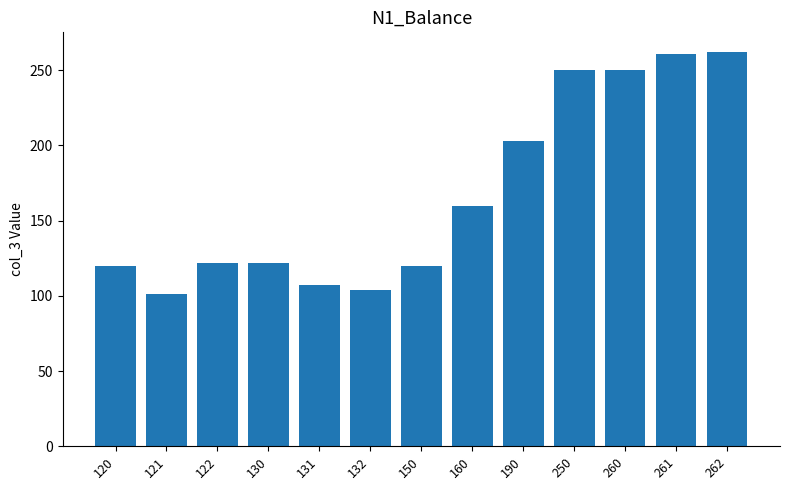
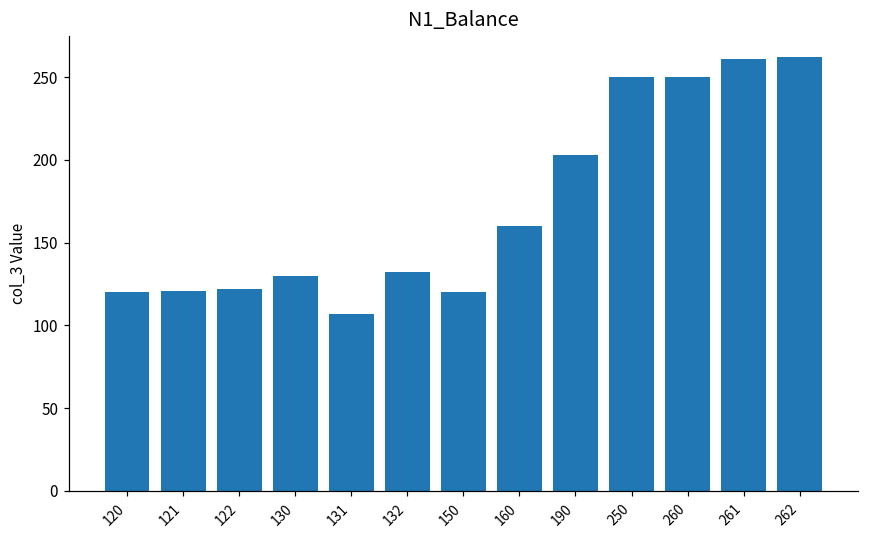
121: 101 -> 121
130: 122 -> 130
132: 104 -> 132
